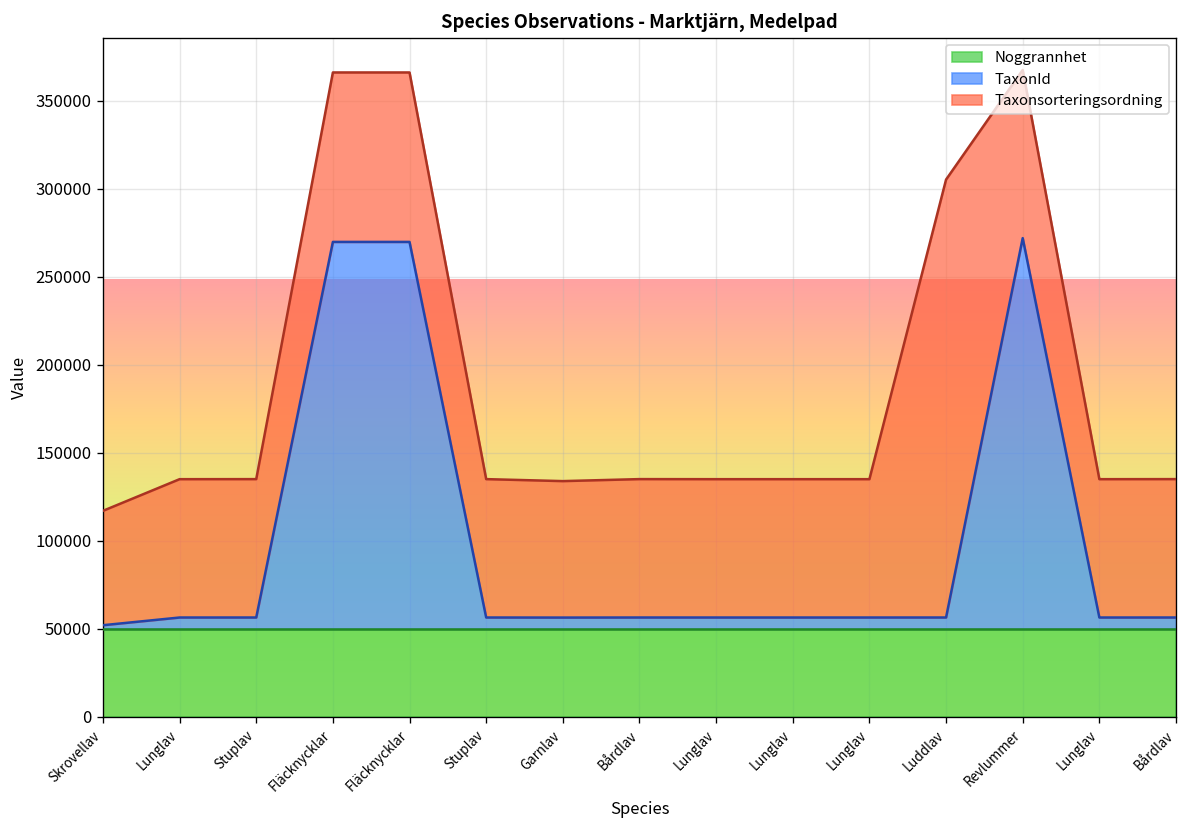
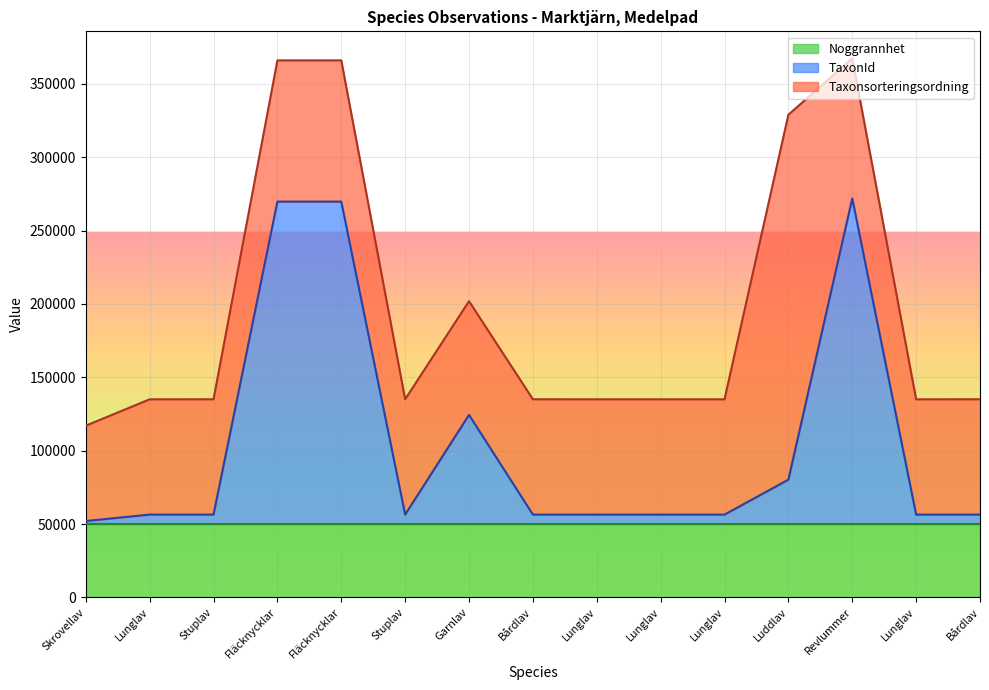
TaxonId, Garnlav: 56000 -> 124000
TaxonId, Luddlav: 56000 -> 80000
